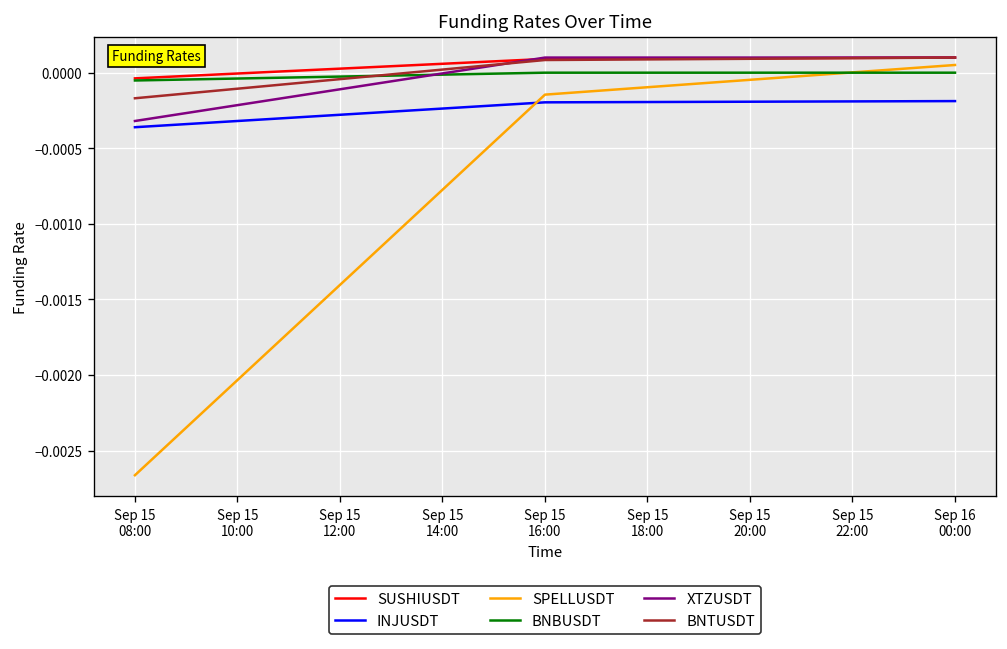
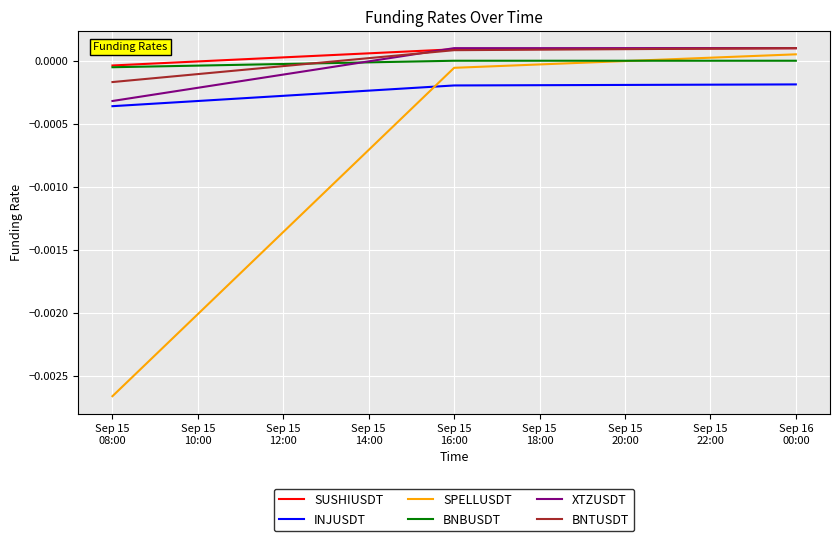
SPELLUSDT, Sep 15 16:00: -0.00015 -> -0.00006
